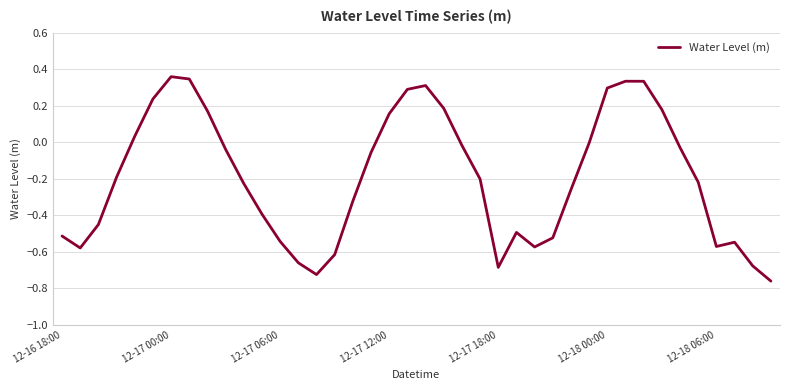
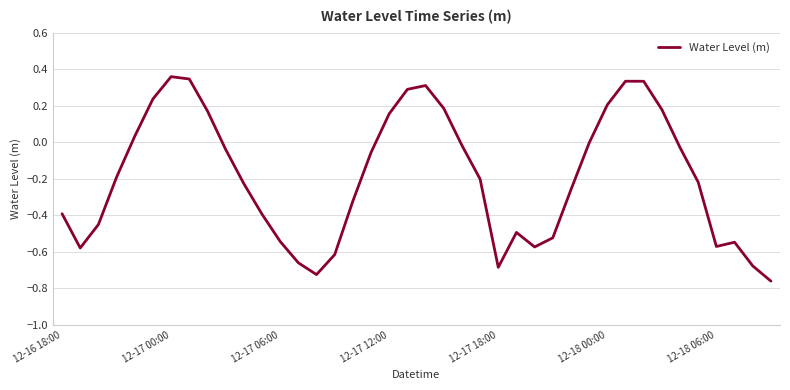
12-16 18:00: -0.51 -> -0.39
12-18 00:00: 0.30 -> 0.20
